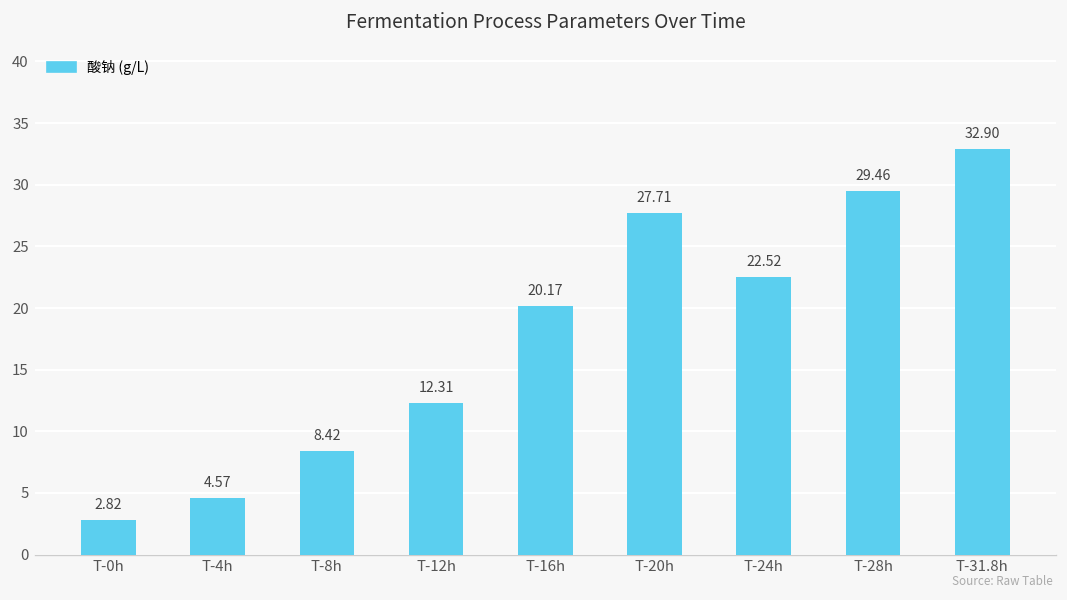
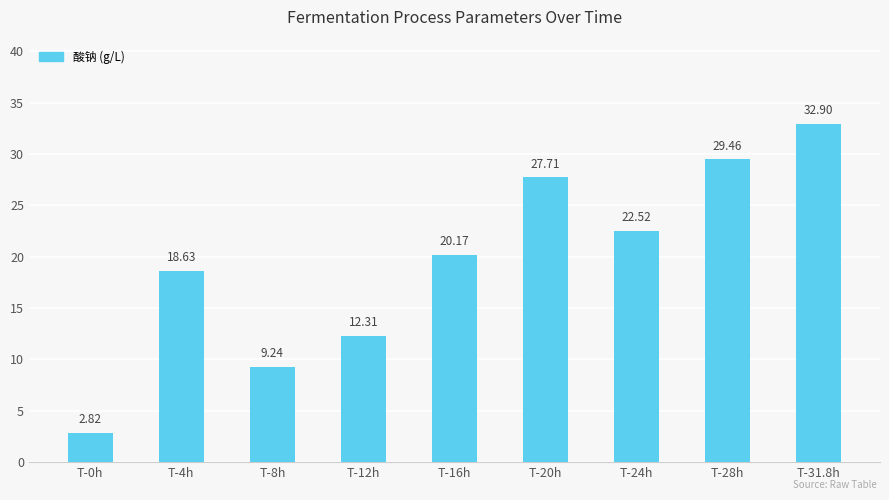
T-4h: 4.57 -> 18.63
T-8h: 8.42 -> 9.24
